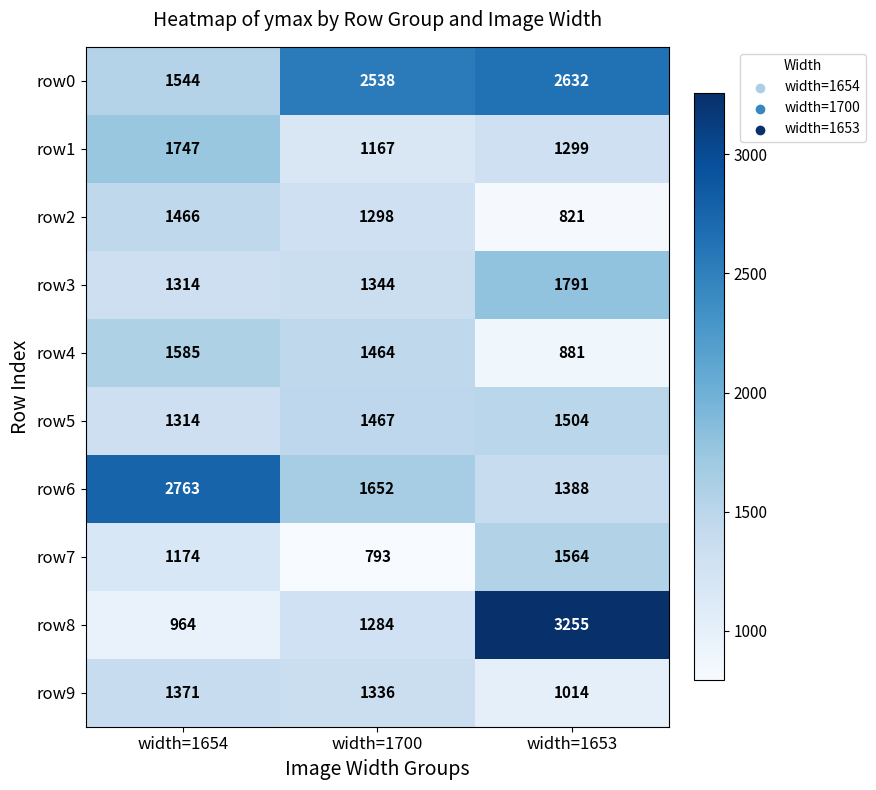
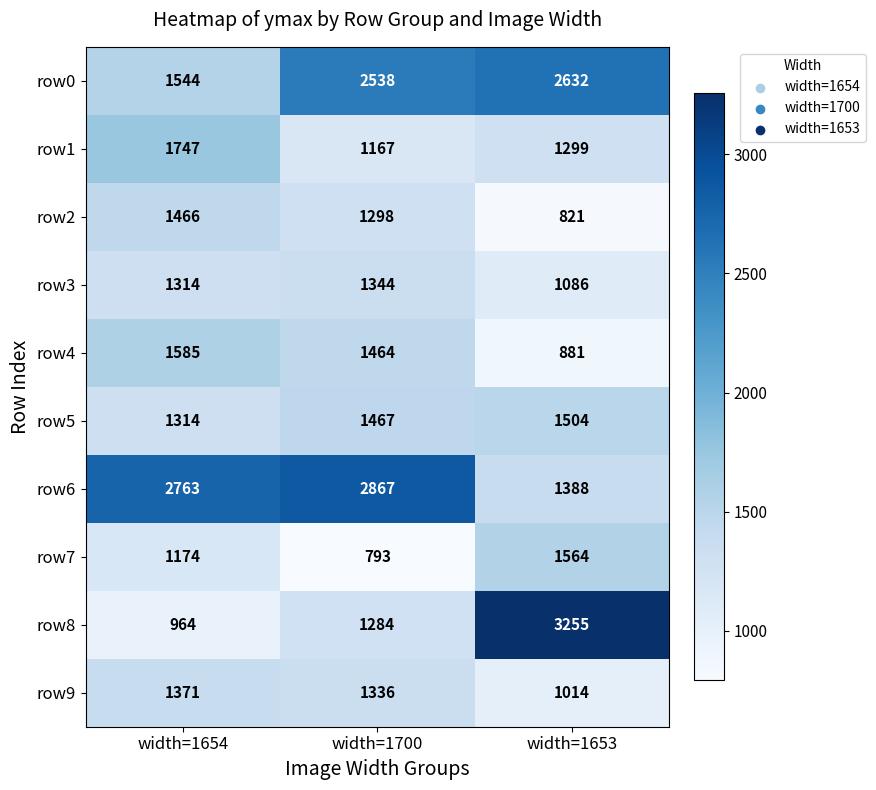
row3, width=1653: 1791 -> 1086
row6, width=1700: 1652 -> 2867
